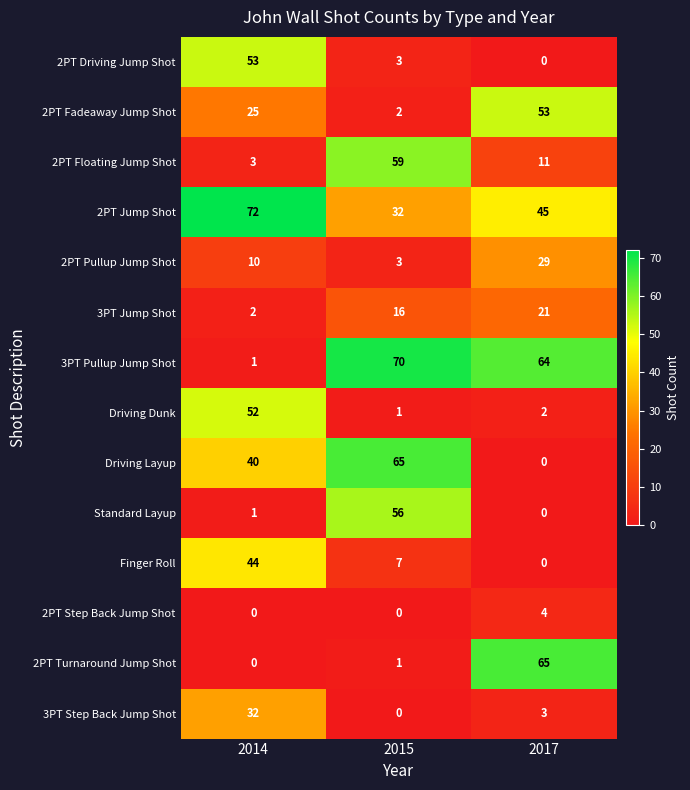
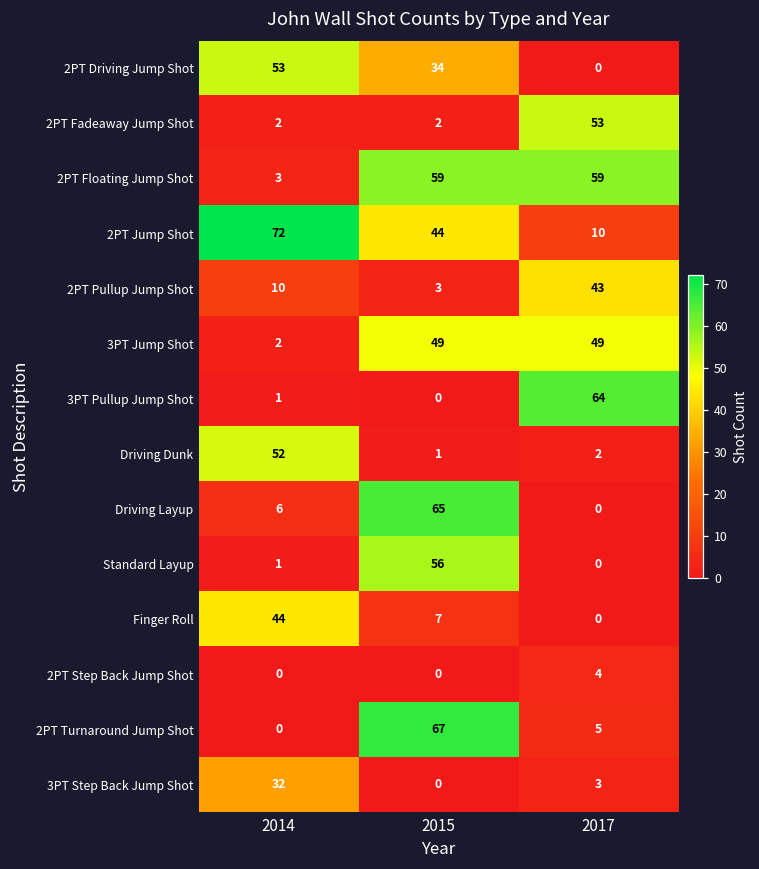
2PT Driving Jump Shot, 2015: 3 -> 34
2PT Fadeaway Jump Shot, 2014: 25 -> 2
2PT Floating Jump Shot, 2017: 11 -> 59
2PT Jump Shot, 2015: 32 -> 44
2PT Jump Shot, 2017: 45 -> 10
2PT Pullup Jump Shot, 2017: 29 -> 43
3PT Jump Shot, 2015: 16 -> 49
3PT Jump Shot, 2017: 21 -> 49
3PT Pullup Jump Shot, 2015: 70 -> 0
Driving Layup, 2014: 40 -> 6
2PT Turnaround Jump Shot, 2015: 1 -> 67
2PT Turnaround Jump Shot, 2017: 65 -> 5
